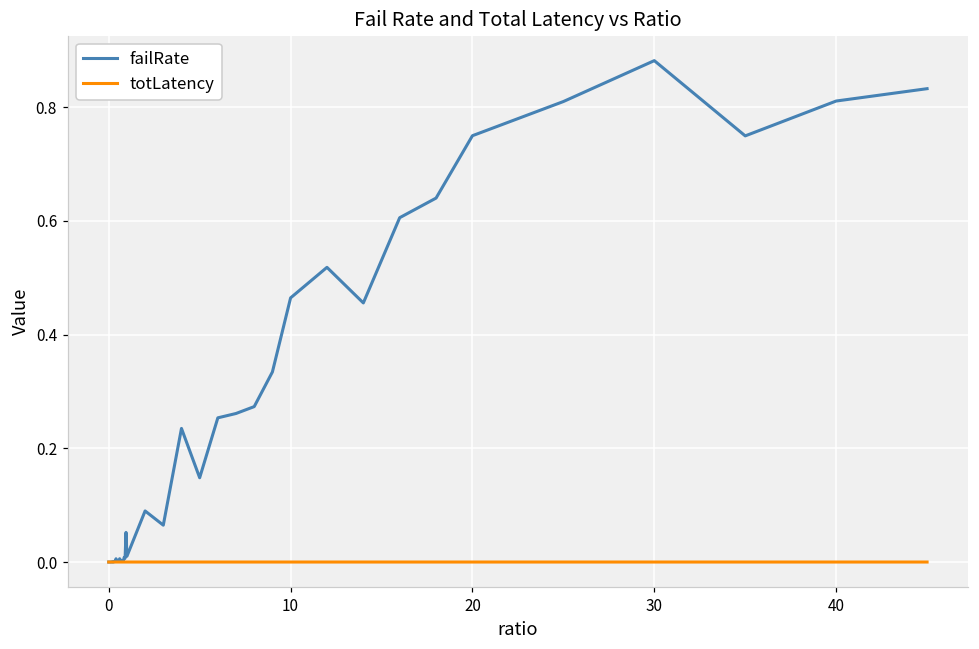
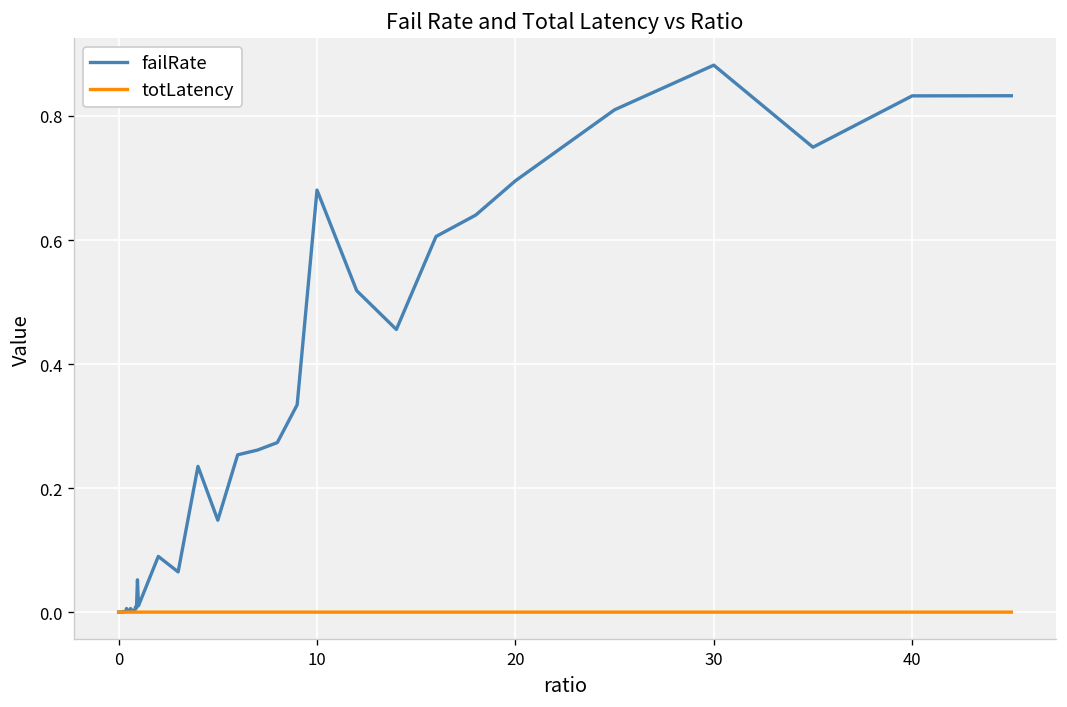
failRate, 10: 0.46 -> 0.68
failRate, 20: 0.75 -> 0.70
failRate, 40: 0.81 -> 0.83
